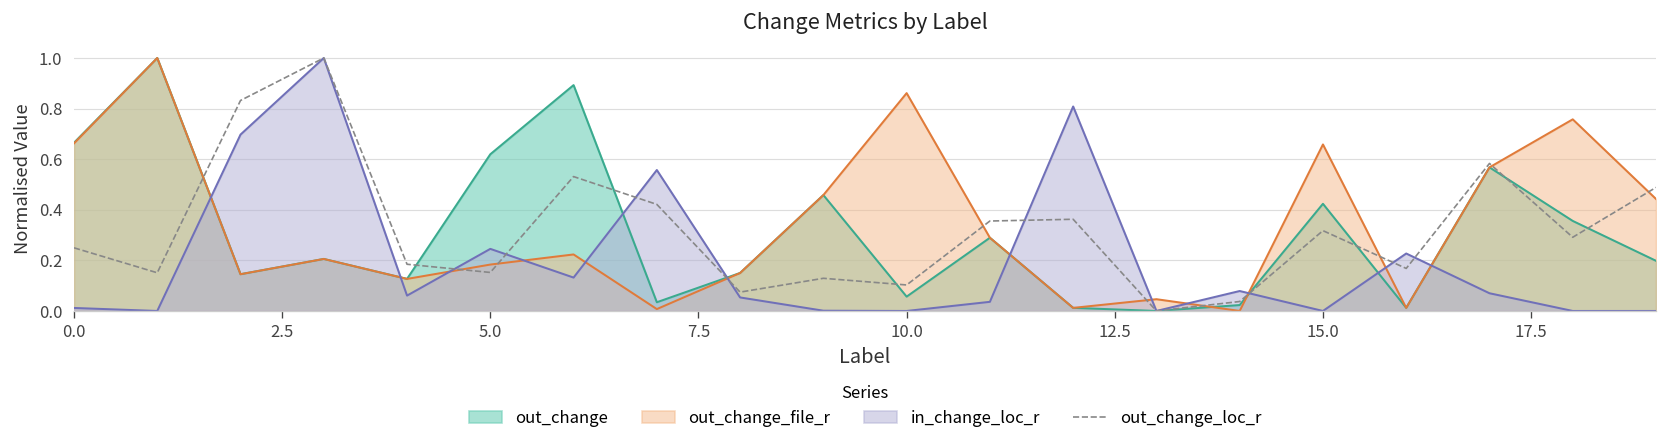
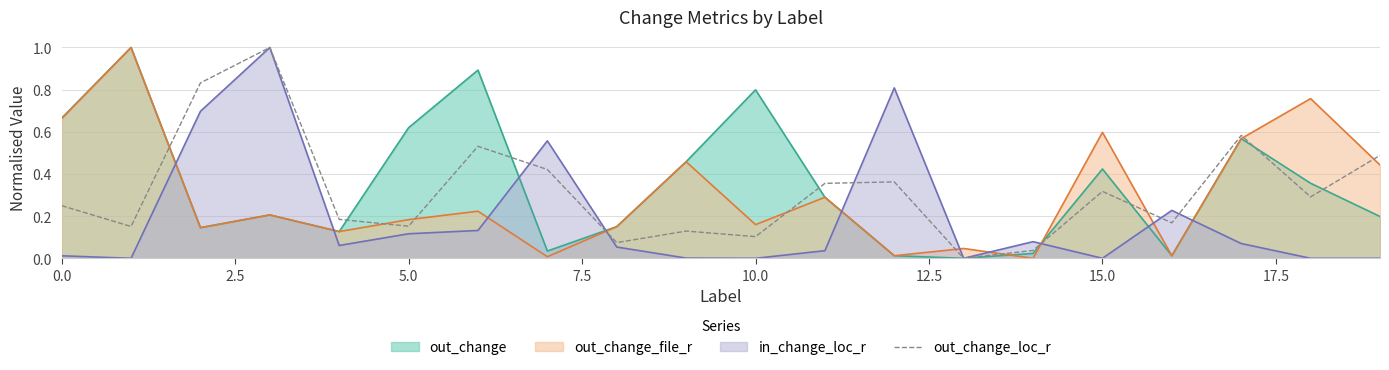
in_change_loc_r, 5.0: 0.25 -> 0.12
out_change, 10.0: 0.06 -> 0.80
out_change_file_r, 10.0: 0.86 -> 0.16
out_change_file_r, 15.0: 0.66 -> 0.60
